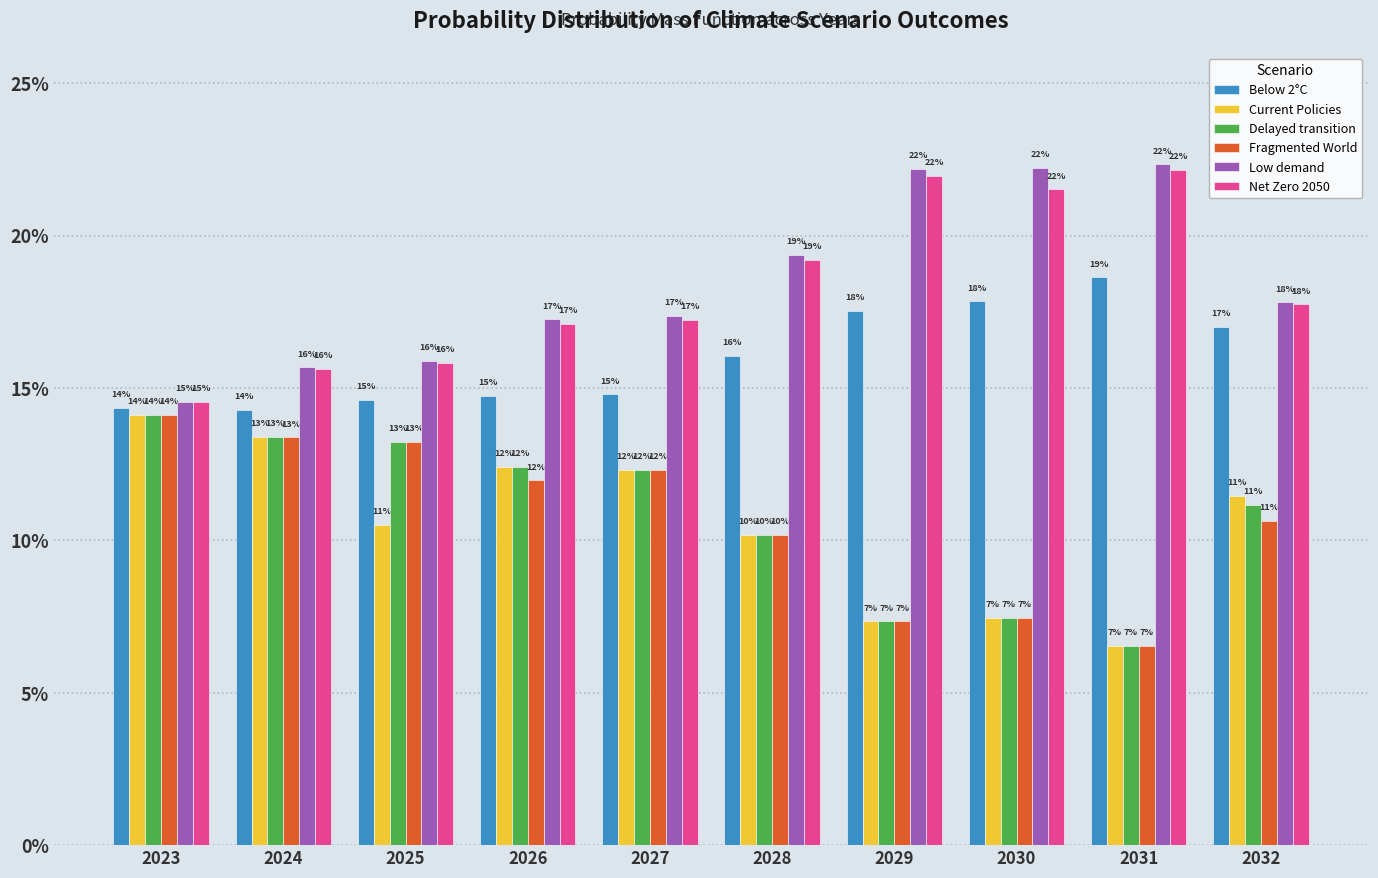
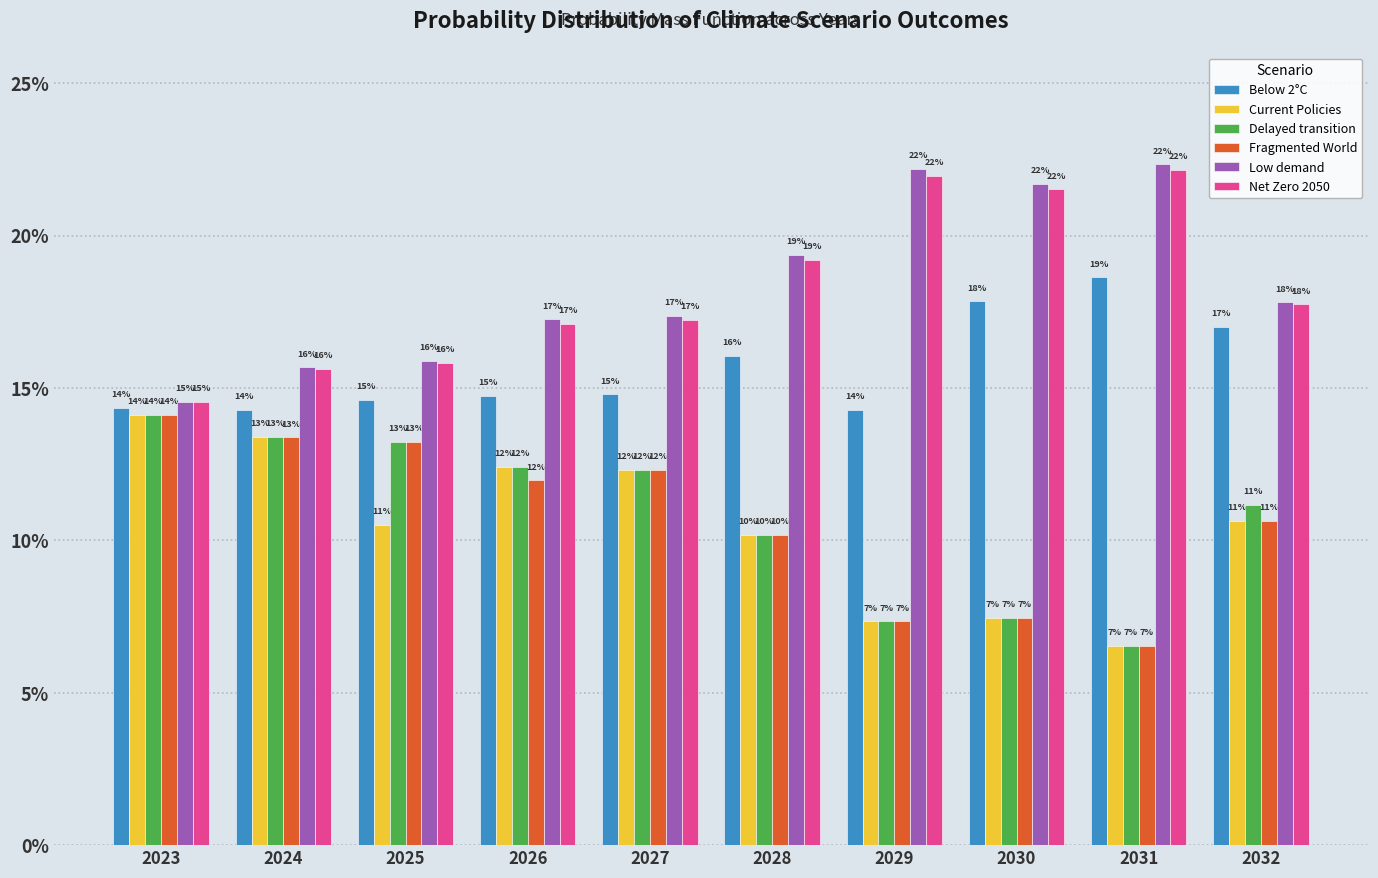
Below 2°C, 2029: 18% -> 14%
Low demand, 2030: 22.2% -> 21.7%
Current Policies, 2032: 11.5% -> 10.6%
